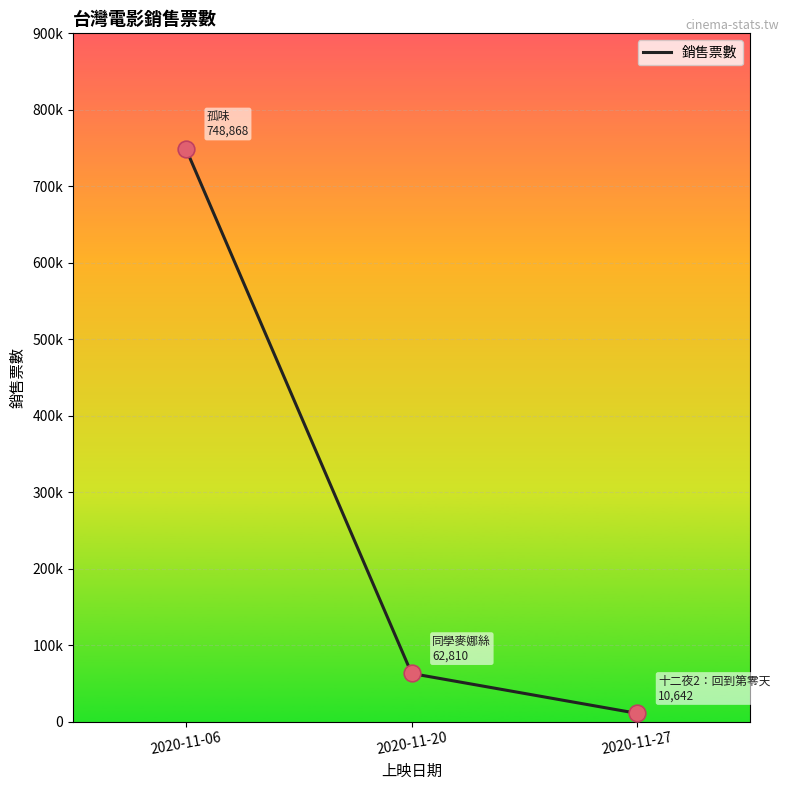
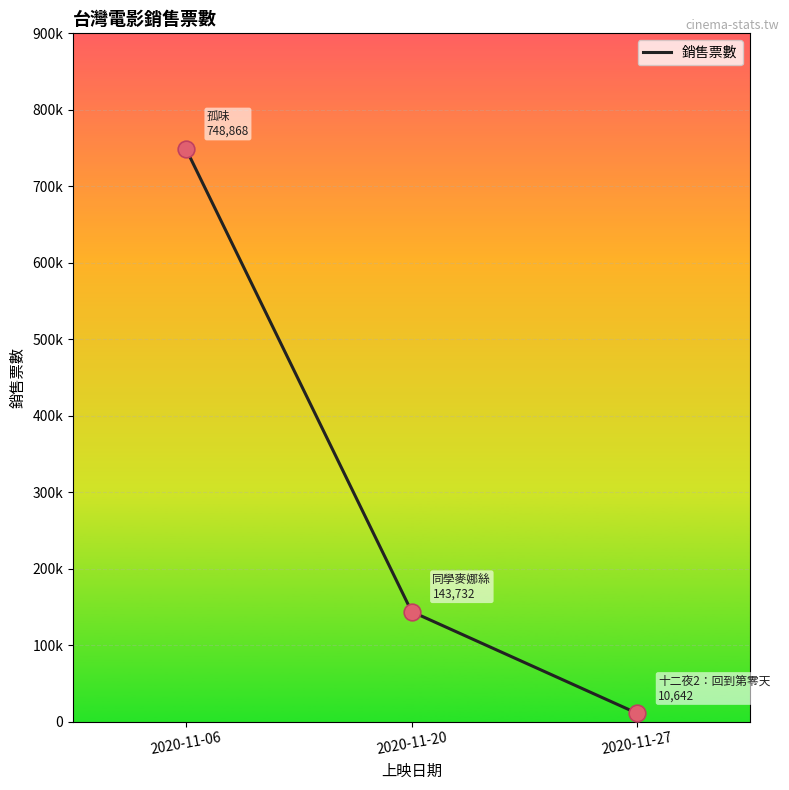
2020-11-20: 62,810 -> 143,732
